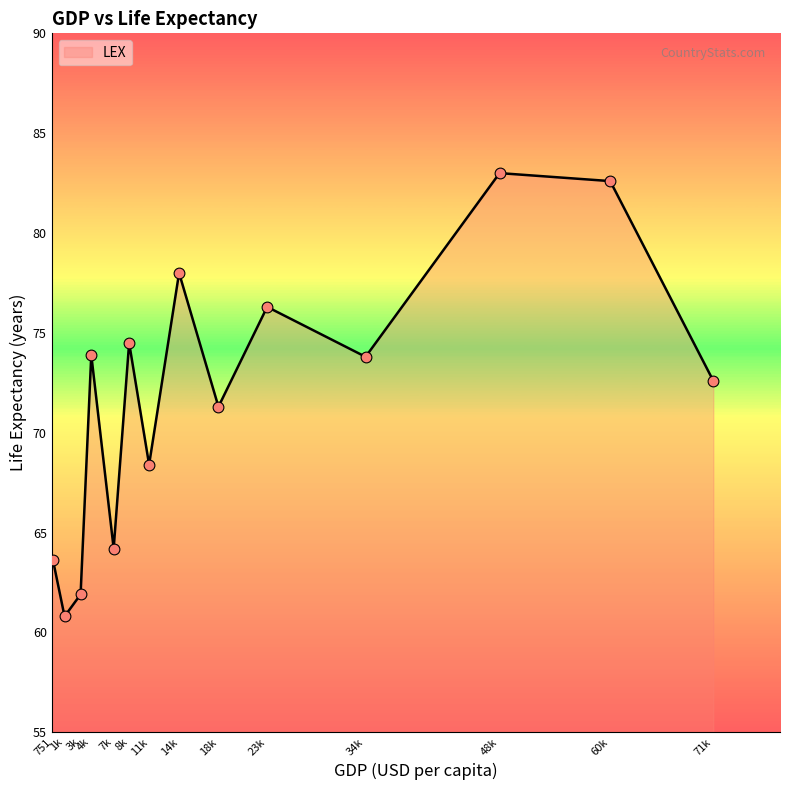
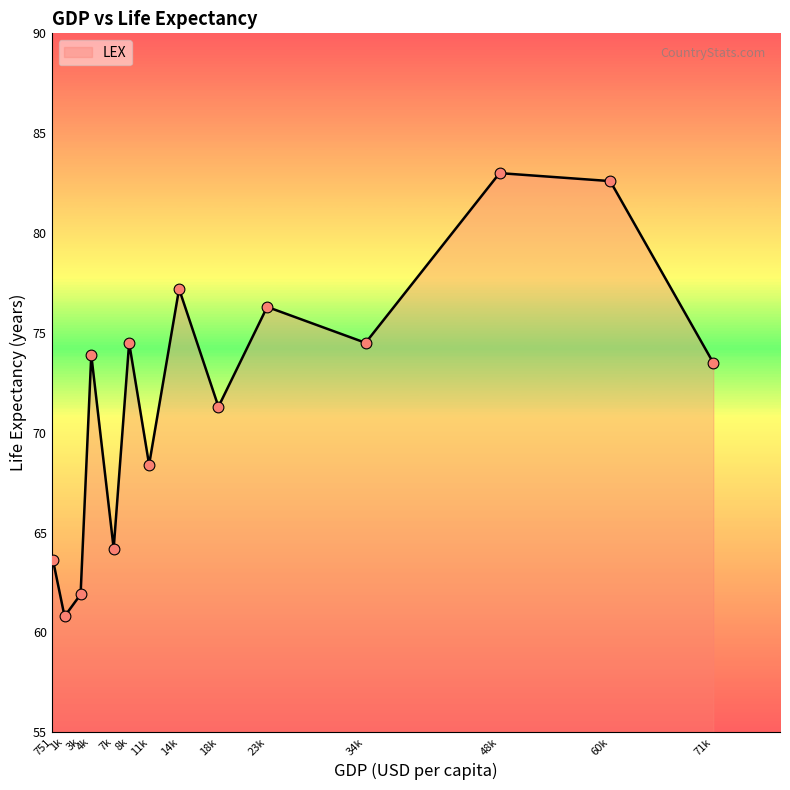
14k: 78.0 -> 77.2
34k: 73.8 -> 74.5
71k: 72.6 -> 73.5
